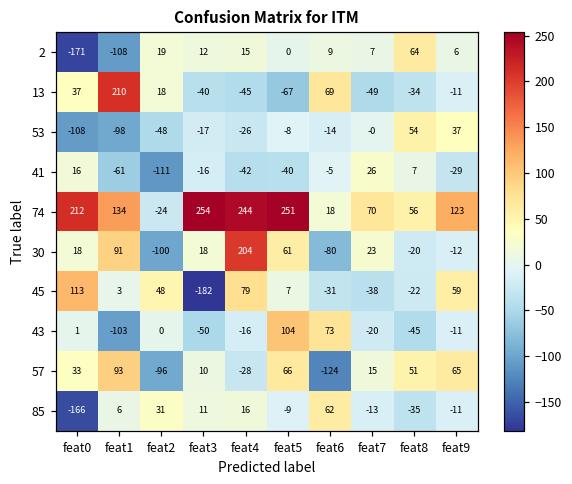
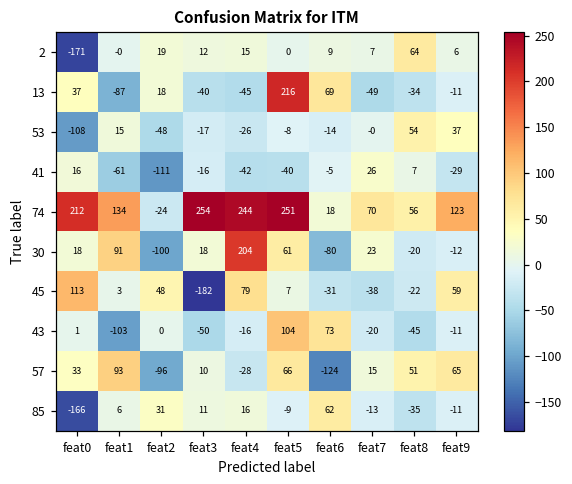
2, feat1: -108 -> -0
13, feat1: 210 -> -87
13, feat5: -67 -> 216
53, feat1: -98 -> 15
